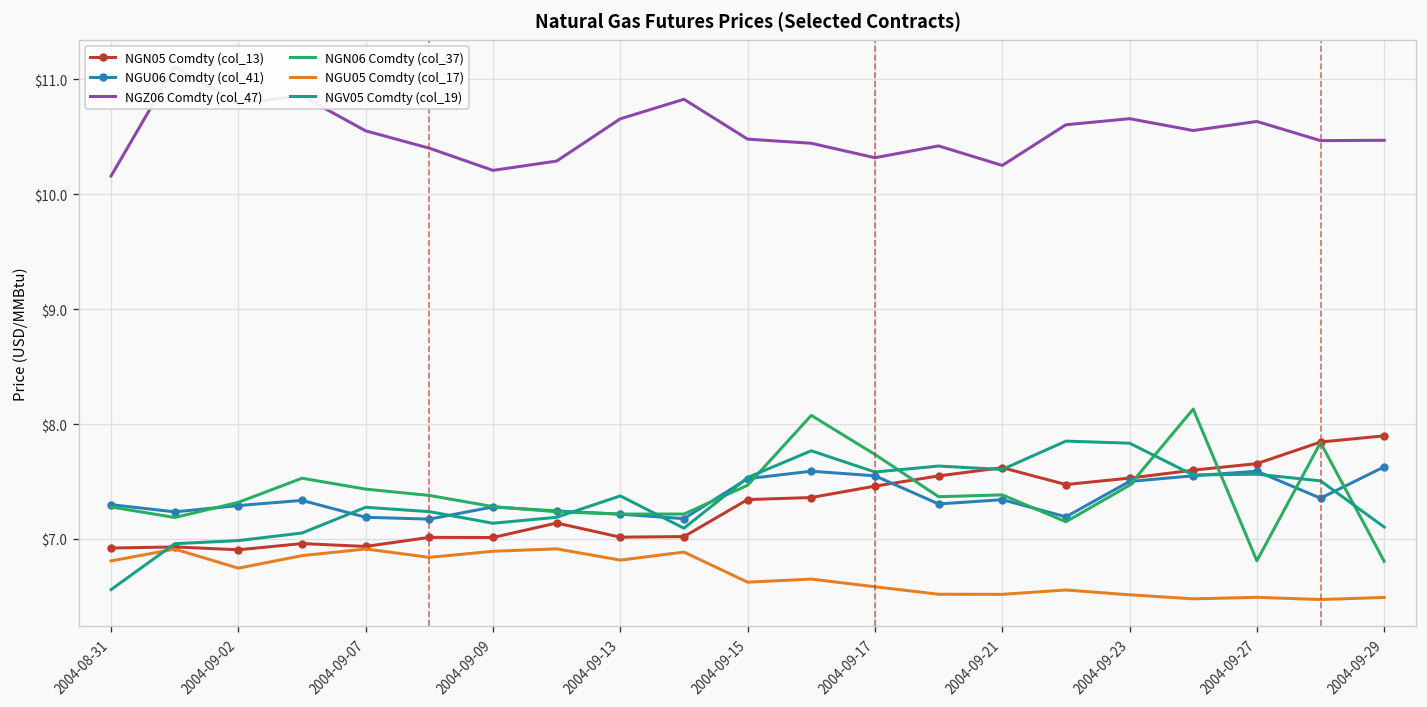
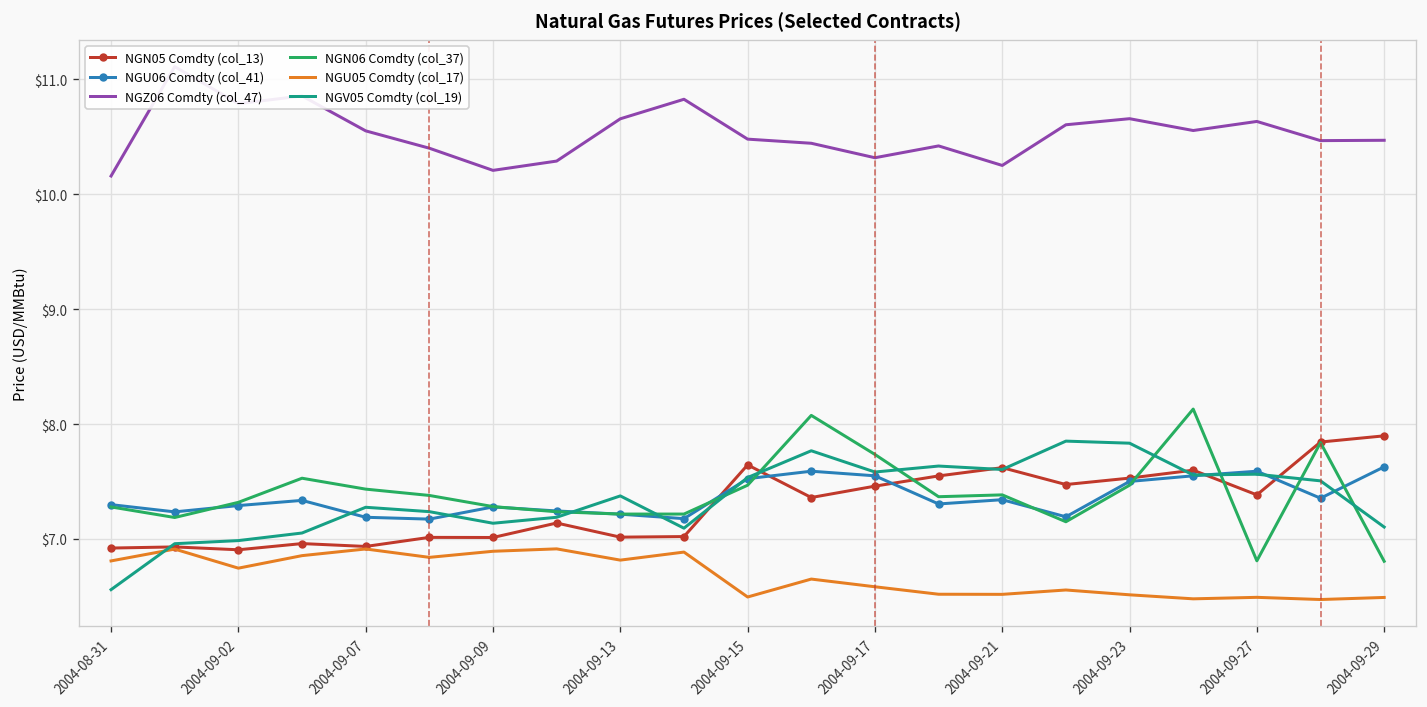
NGN05 Comdty (col_13), 2004-09-15: $7.3 -> $7.6
NGU05 Comdty (col_17), 2004-09-15: $6.6 -> $6.5
NGN05 Comdty (col_13), 2004-09-27: $7.7 -> $7.4
